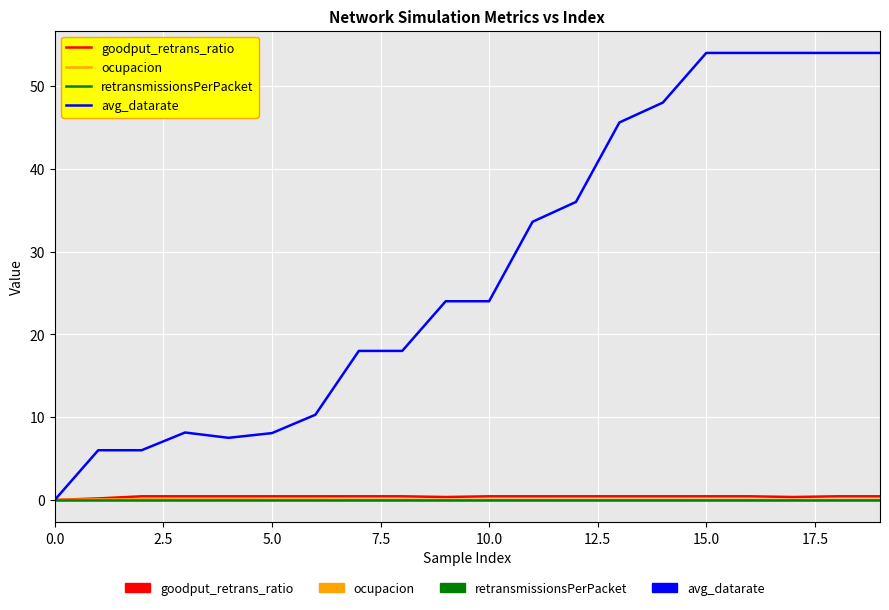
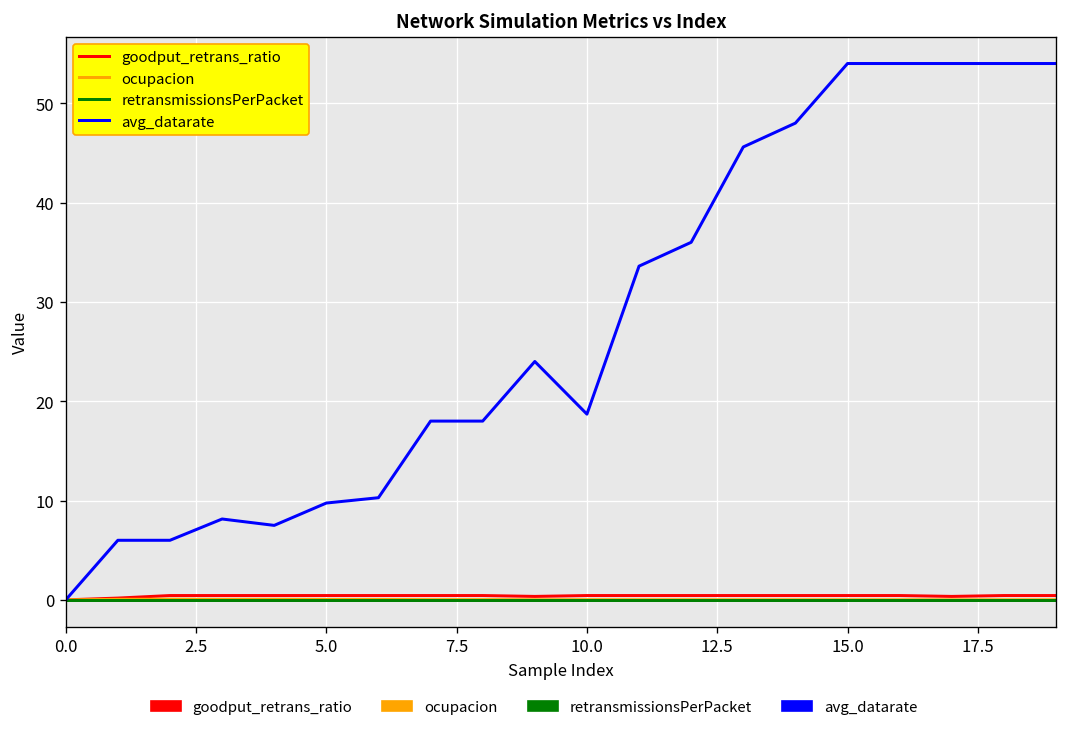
avg_datarate, 5.0: 8 -> 10
avg_datarate, 10.0: 24 -> 19
